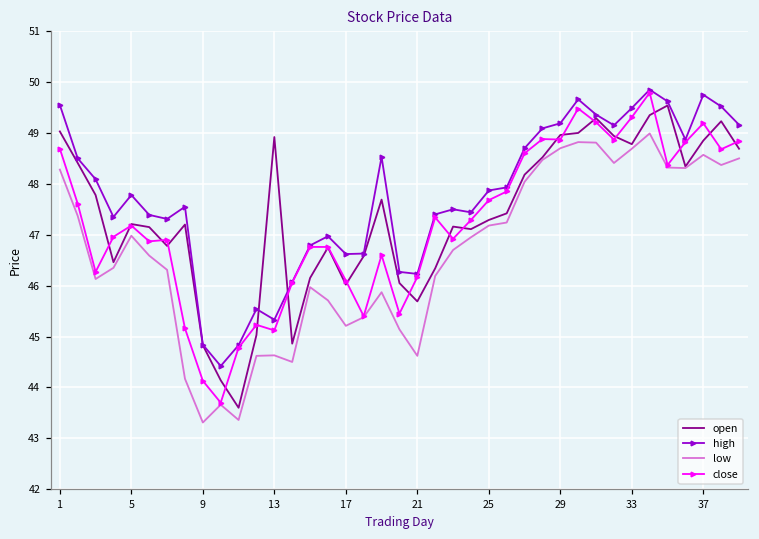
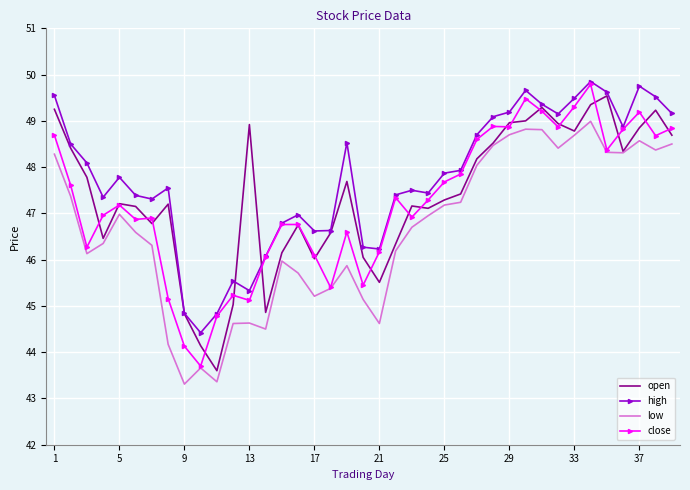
open, 1: 49.0 -> 49.3
open, 21: 45.7 -> 45.5
